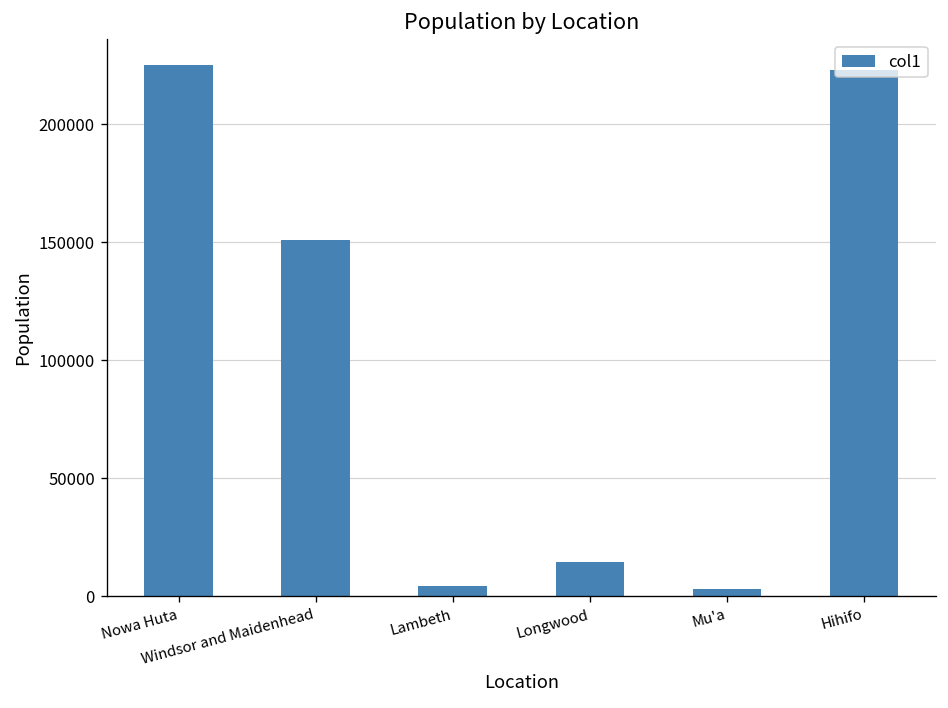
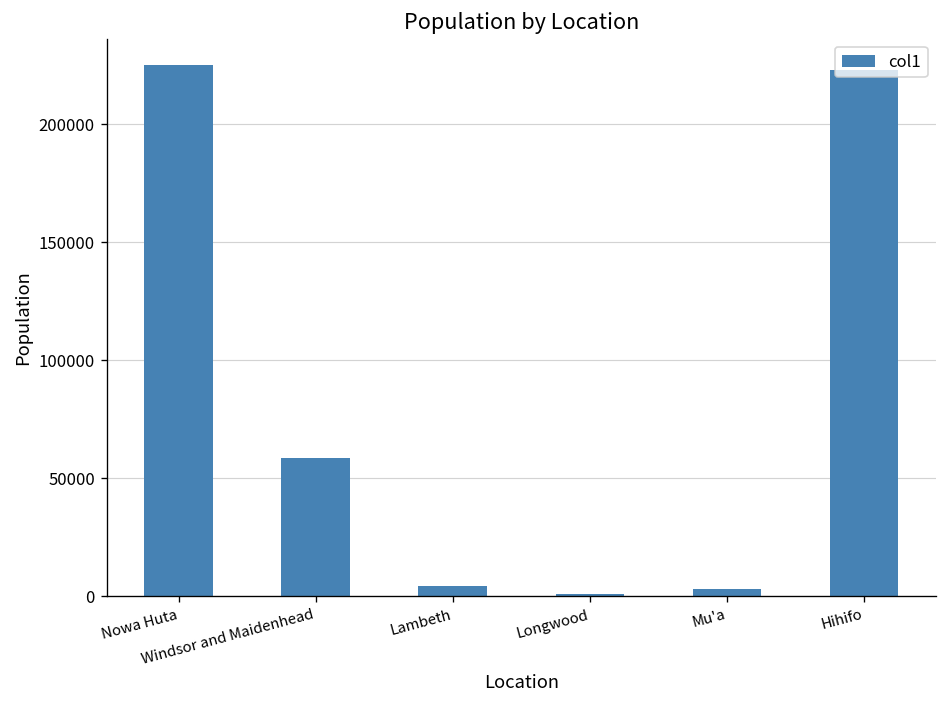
Windsor and Maidenhead: 151000 -> 59000
Longwood: 14000 -> 1000
